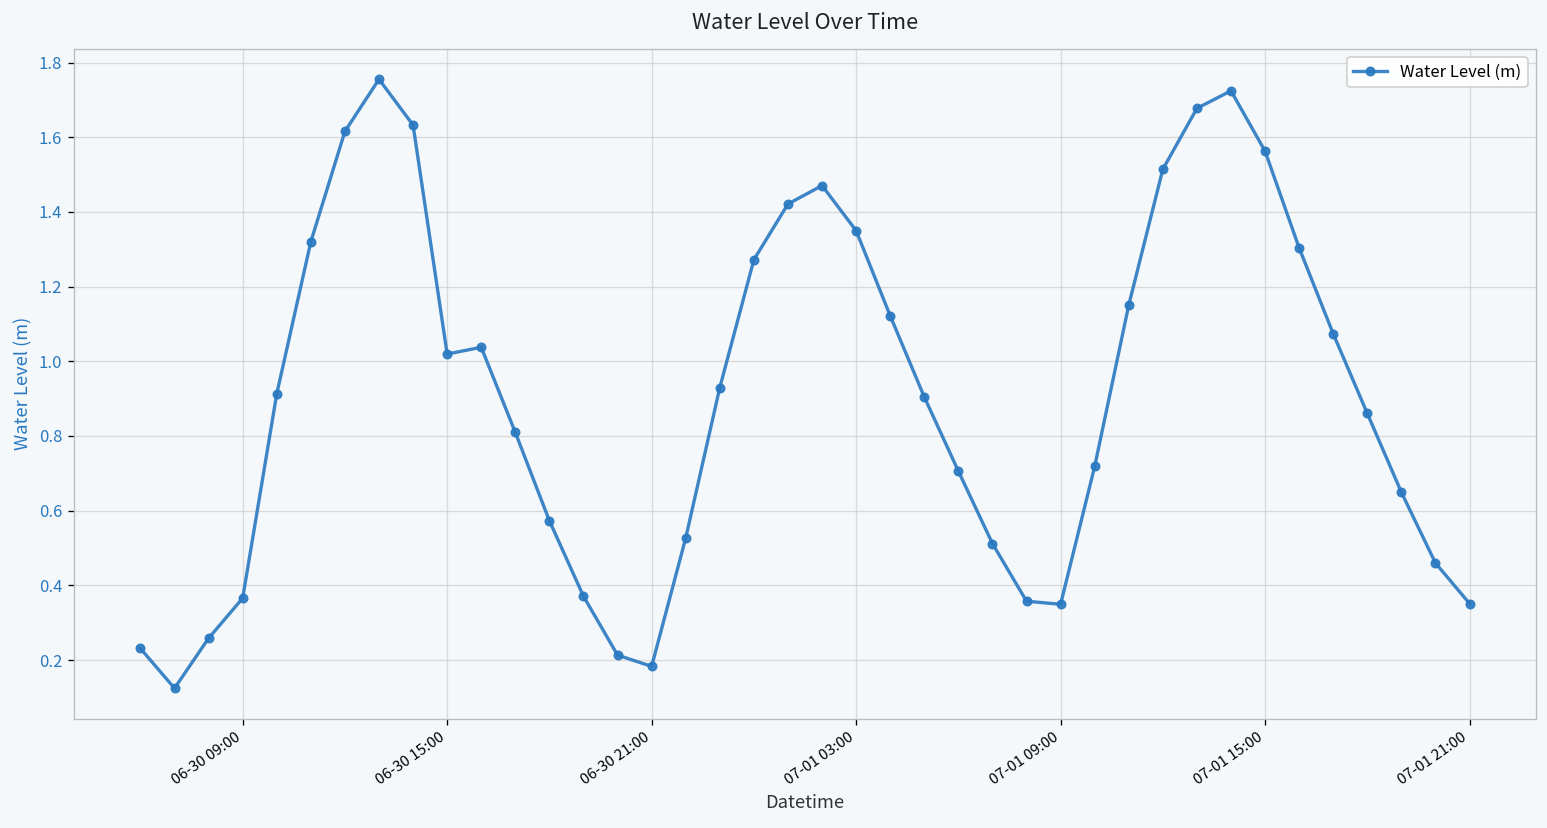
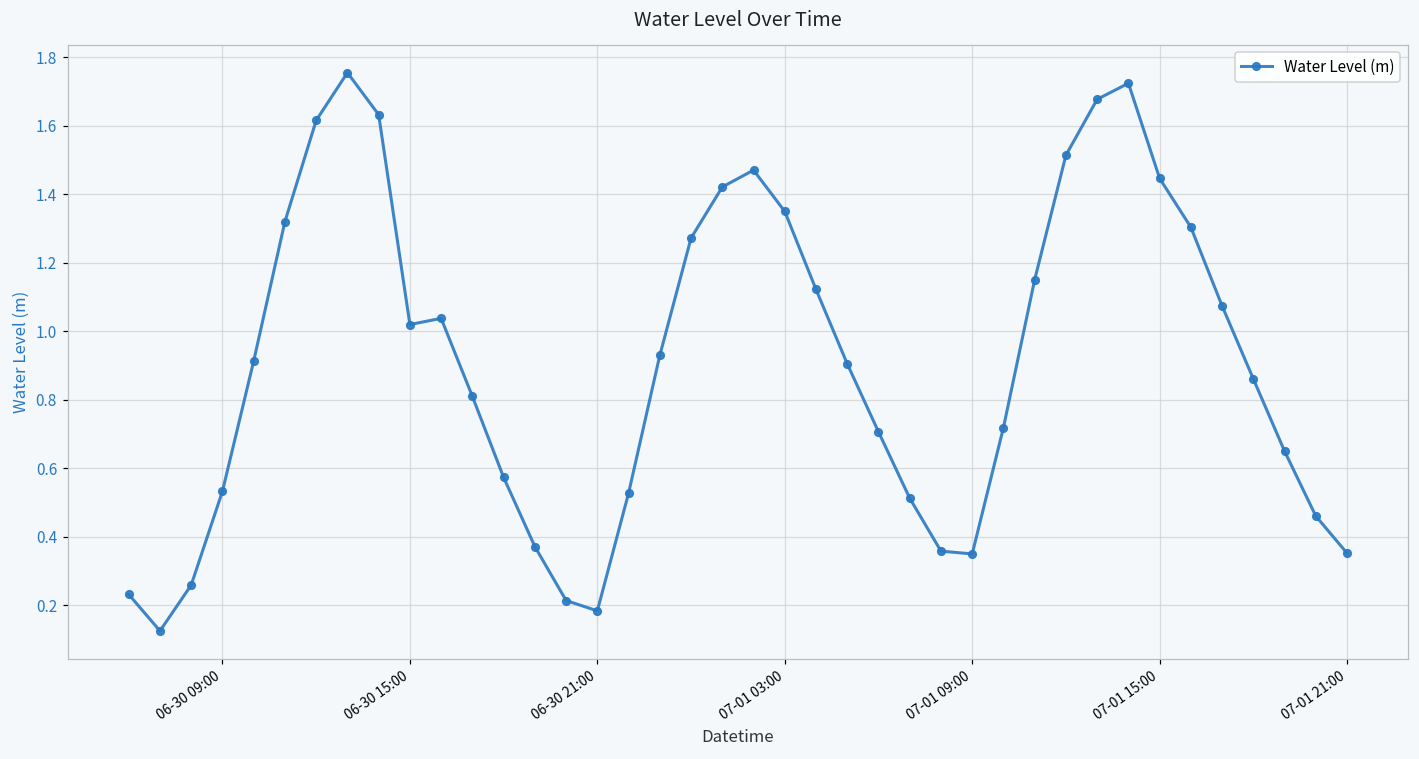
06-30 09:00: 0.37 -> 0.53
07-01 15:00: 1.56 -> 1.45
